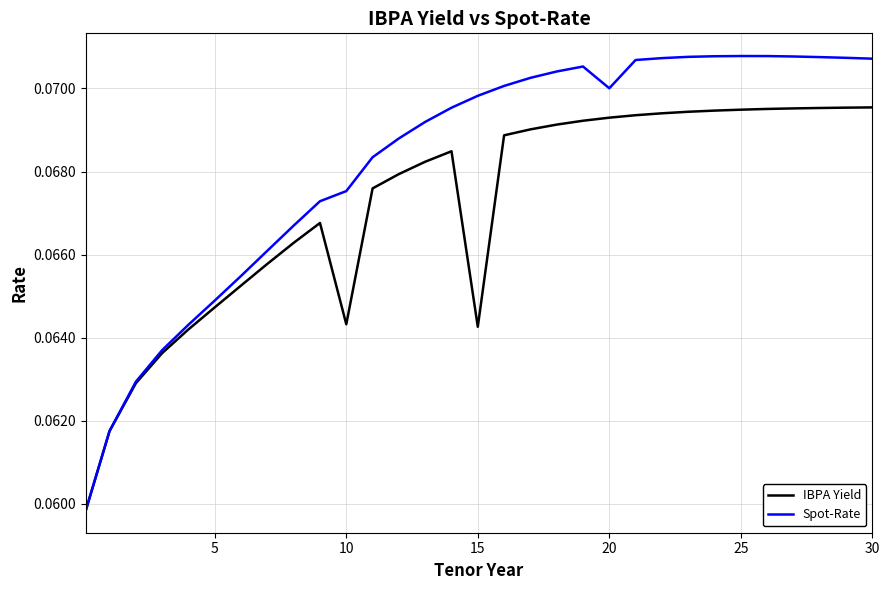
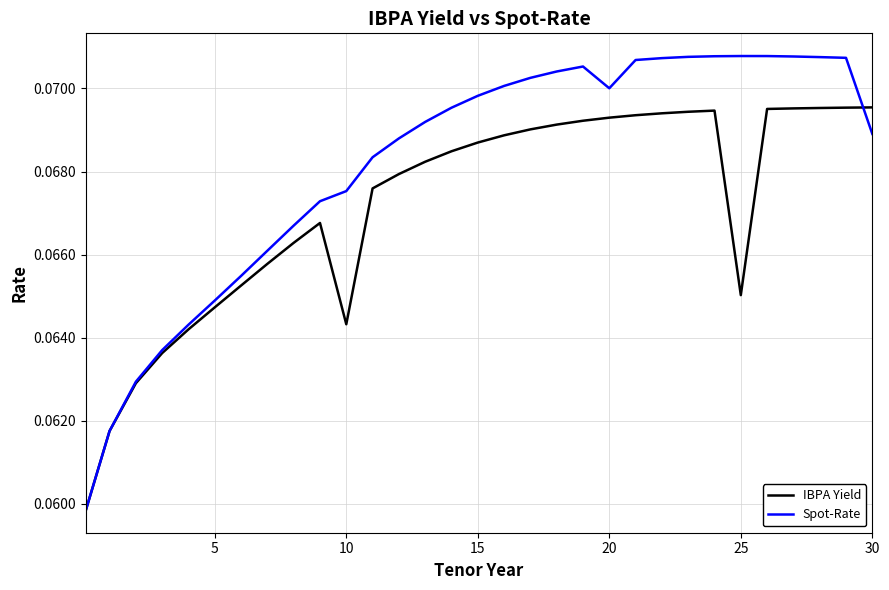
IBPA Yield, 15: 0.0643 -> 0.0687
IBPA Yield, 25: 0.0695 -> 0.0650
Spot-Rate, 30: 0.0707 -> 0.0689
